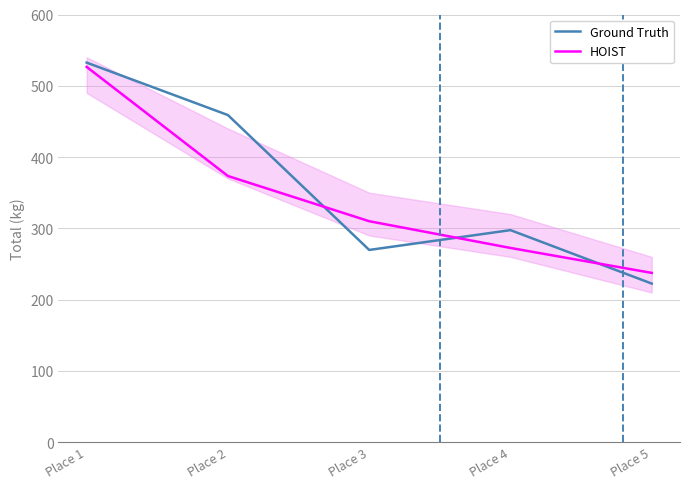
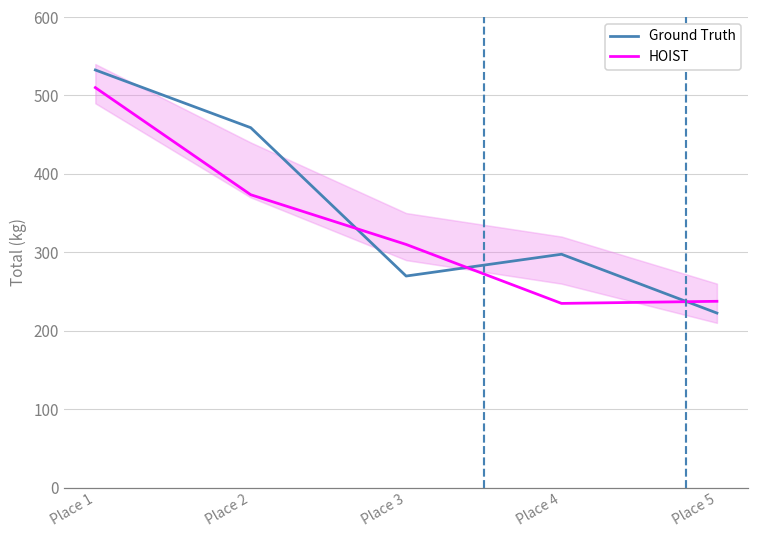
HOIST, Place 1: 530 -> 510
HOIST, Place 4: 270 -> 230
